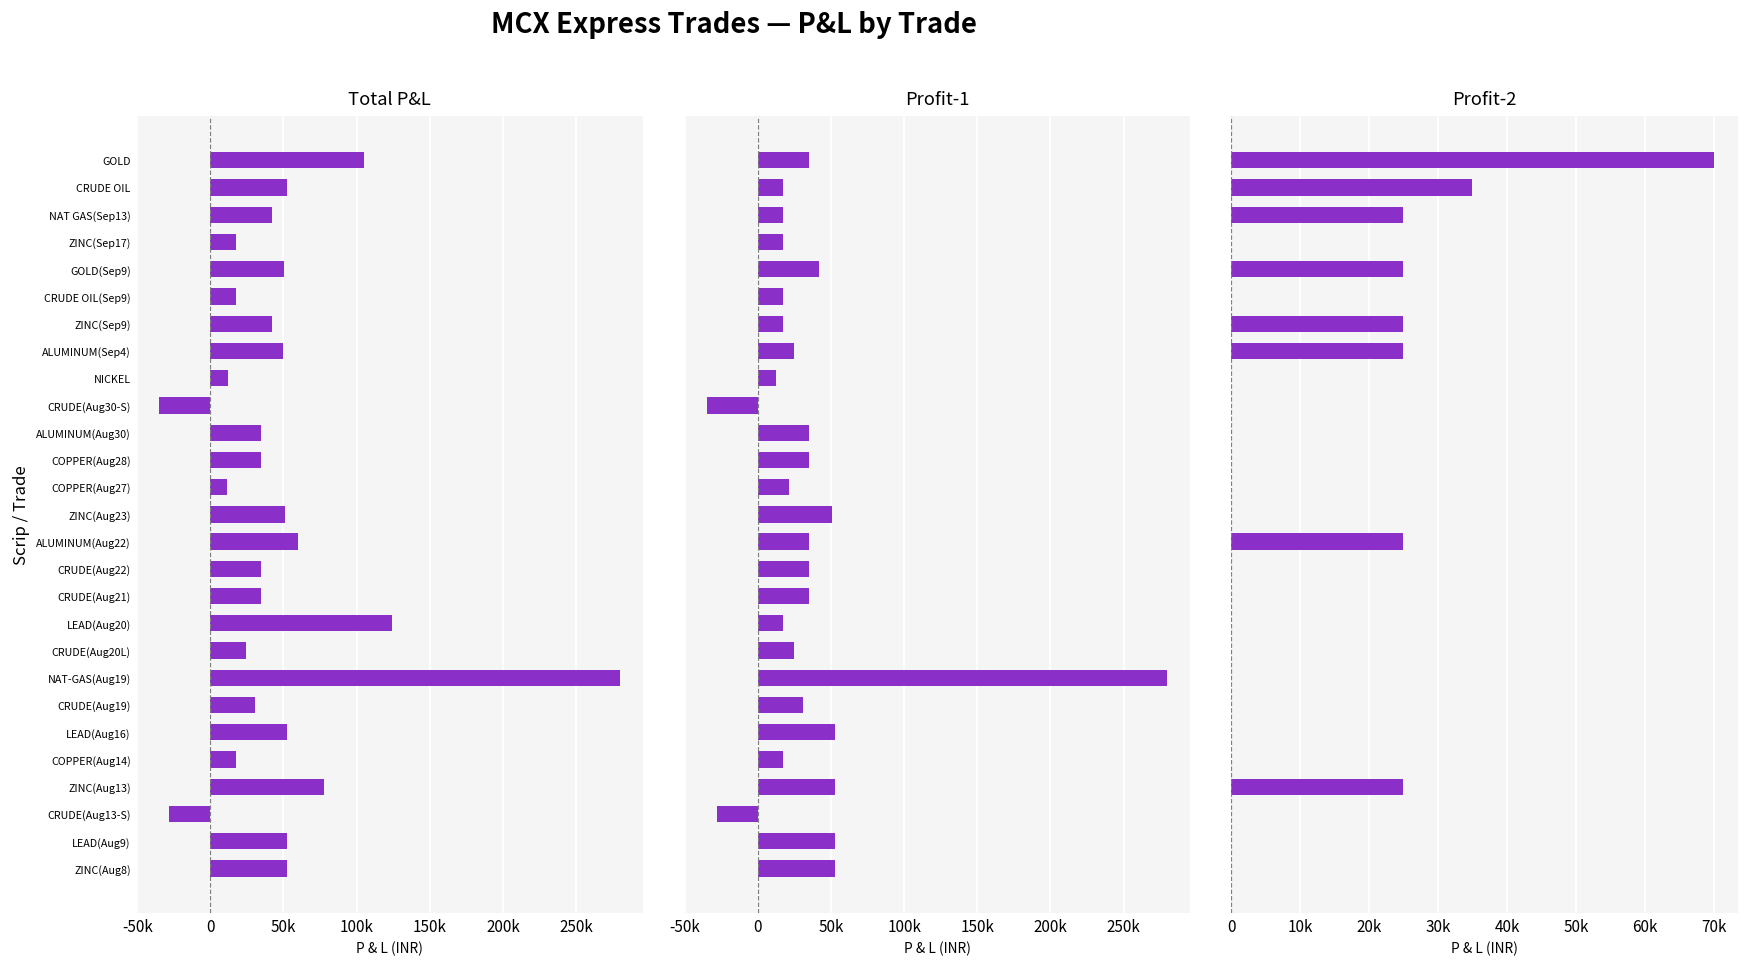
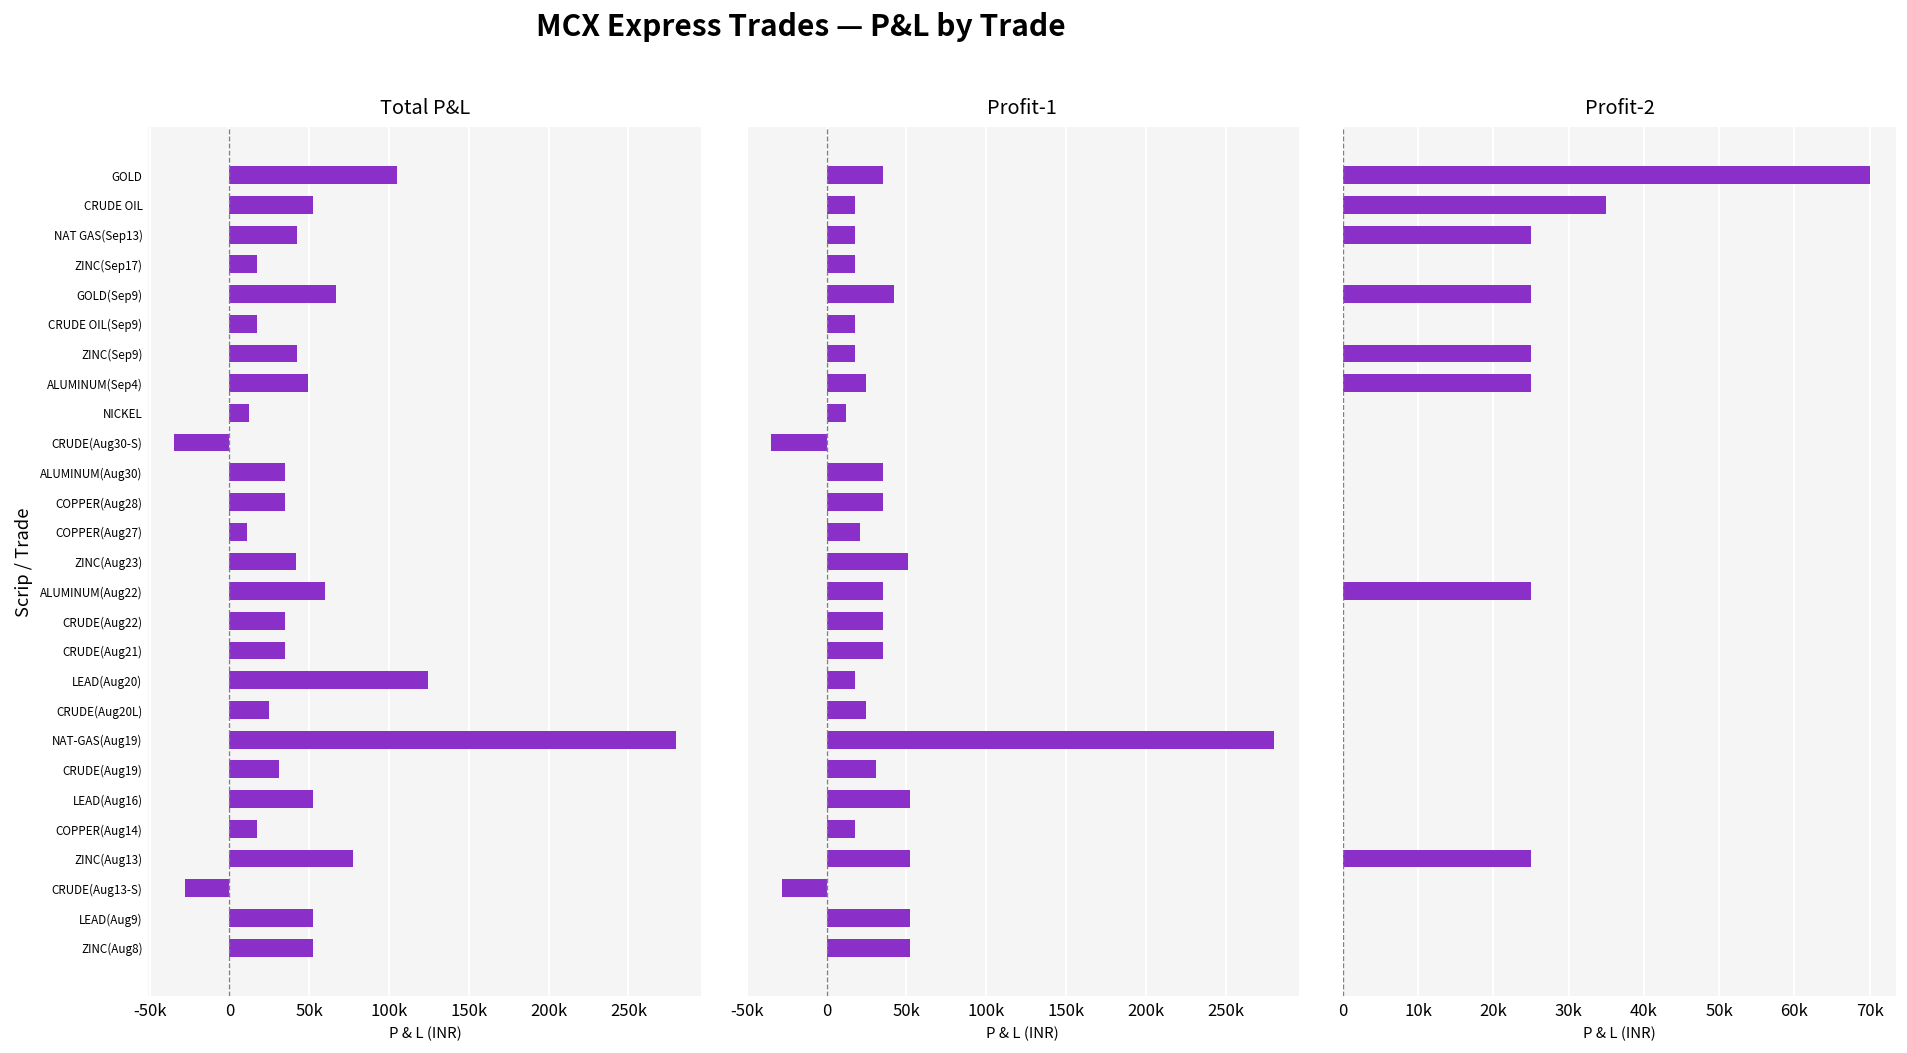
Total P&L, GOLD(Sep9): 50000 -> 67000
Total P&L, ZINC(Aug23): 51000 -> 42000
